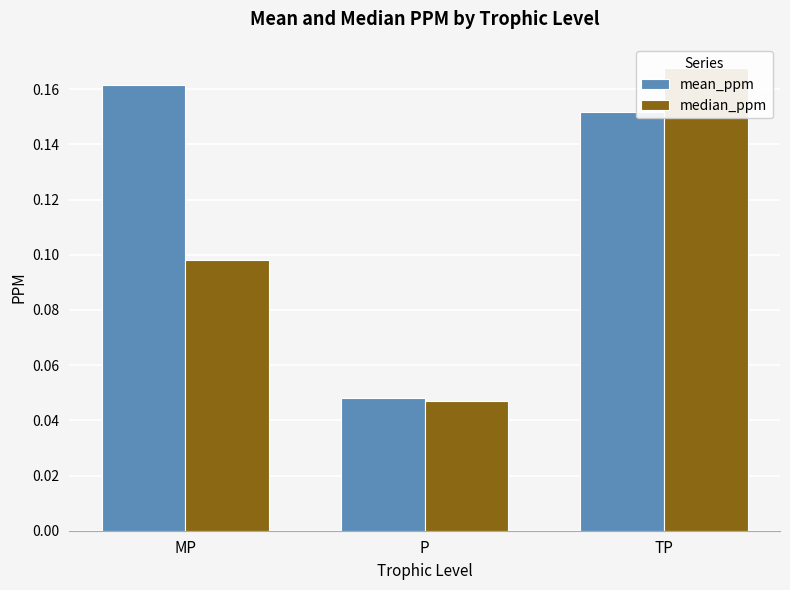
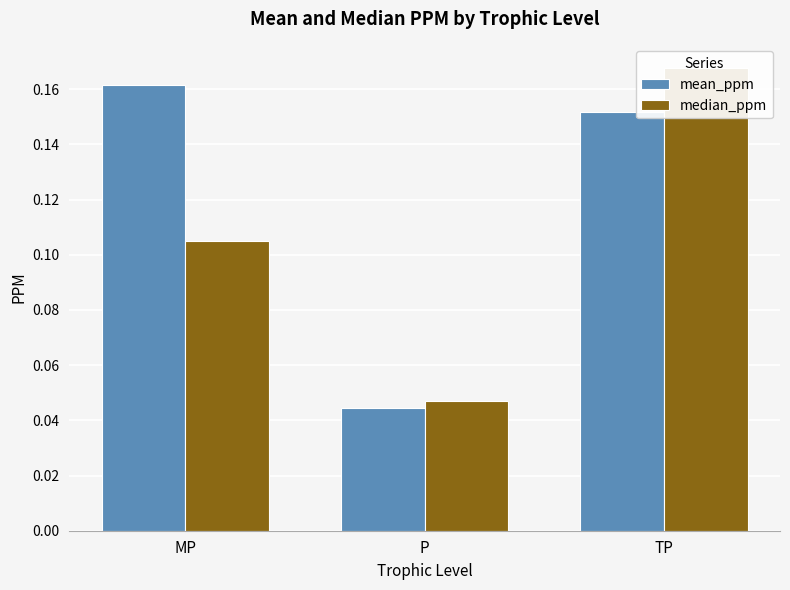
median_ppm, MP: 0.098 -> 0.105
mean_ppm, P: 0.048 -> 0.044
